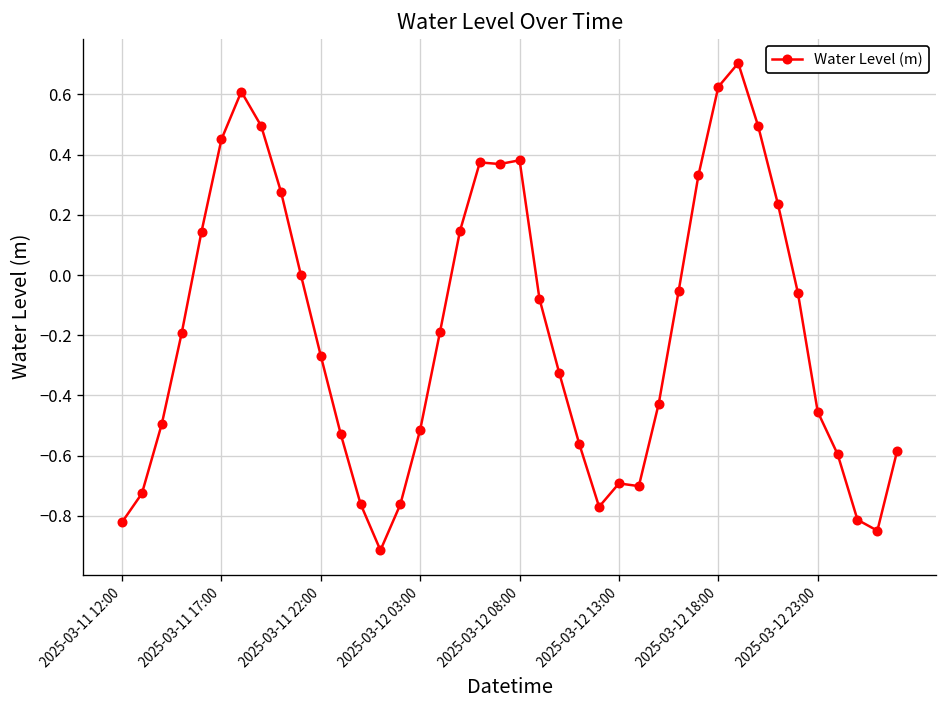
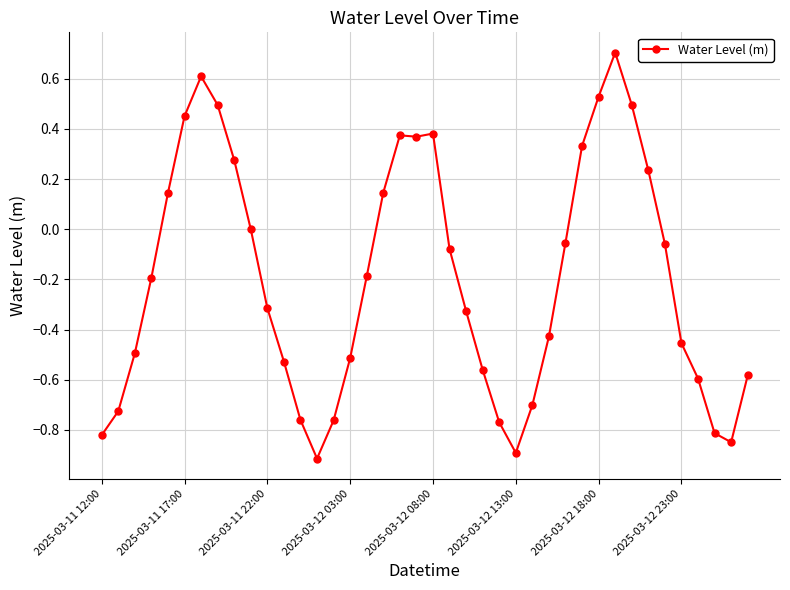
2025-03-11 22:00: -0.27 -> -0.31
2025-03-12 13:00: -0.69 -> -0.89
2025-03-12 18:00: 0.63 -> 0.53
